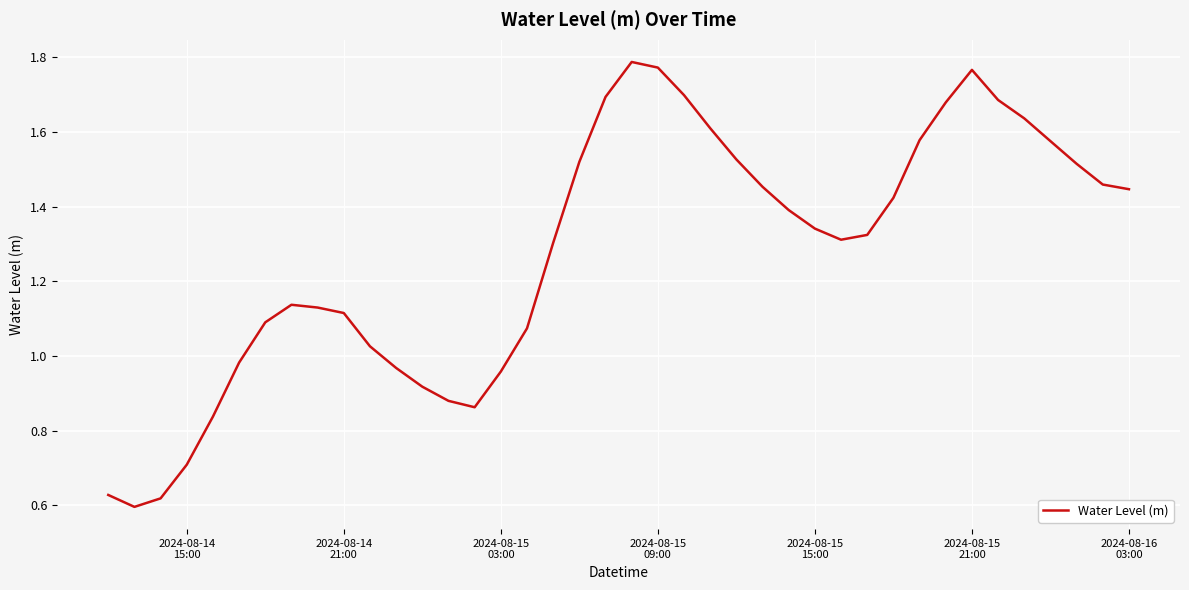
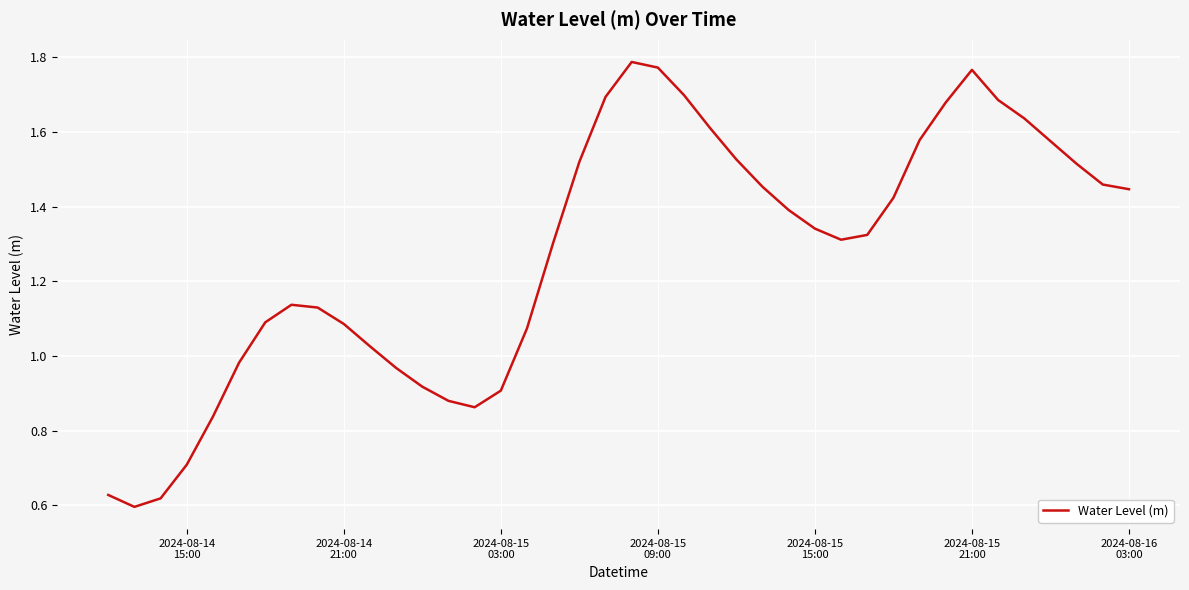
2024-08-14 21:00: 1.12 -> 1.09
2024-08-15 03:00: 0.96 -> 0.91
